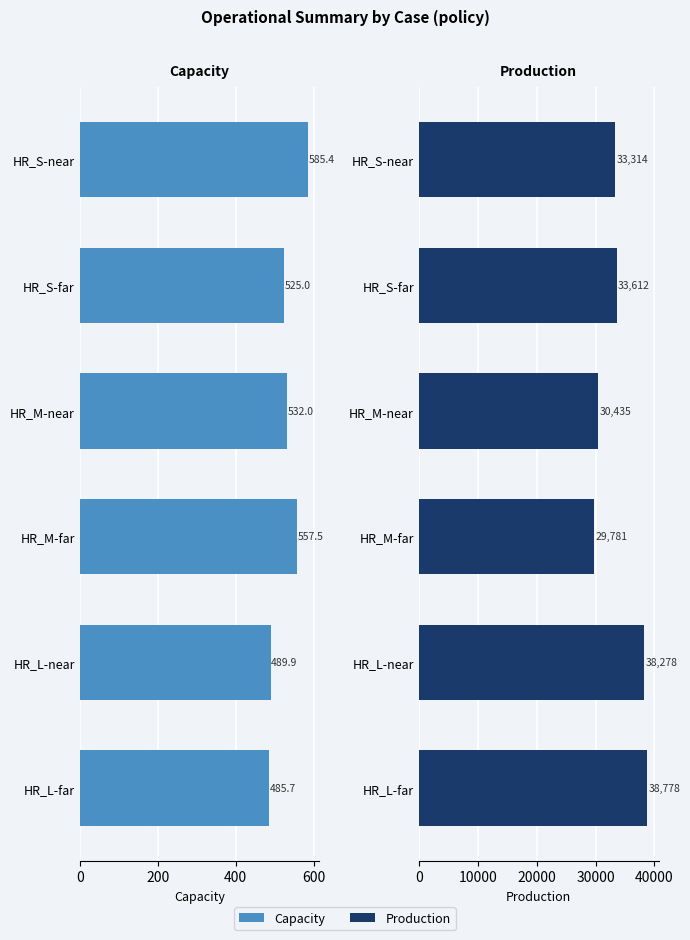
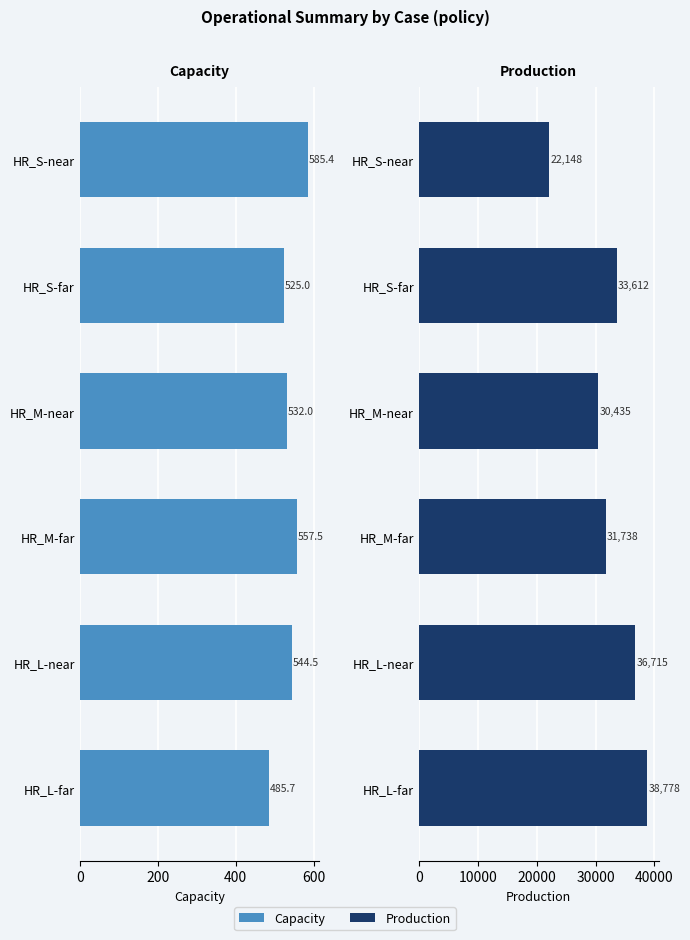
Capacity, HR_L-near: 489.9 -> 544.5
Production, HR_S-near: 33,314 -> 22,148
Production, HR_M-far: 29,781 -> 31,738
Production, HR_L-near: 38,278 -> 36,715
